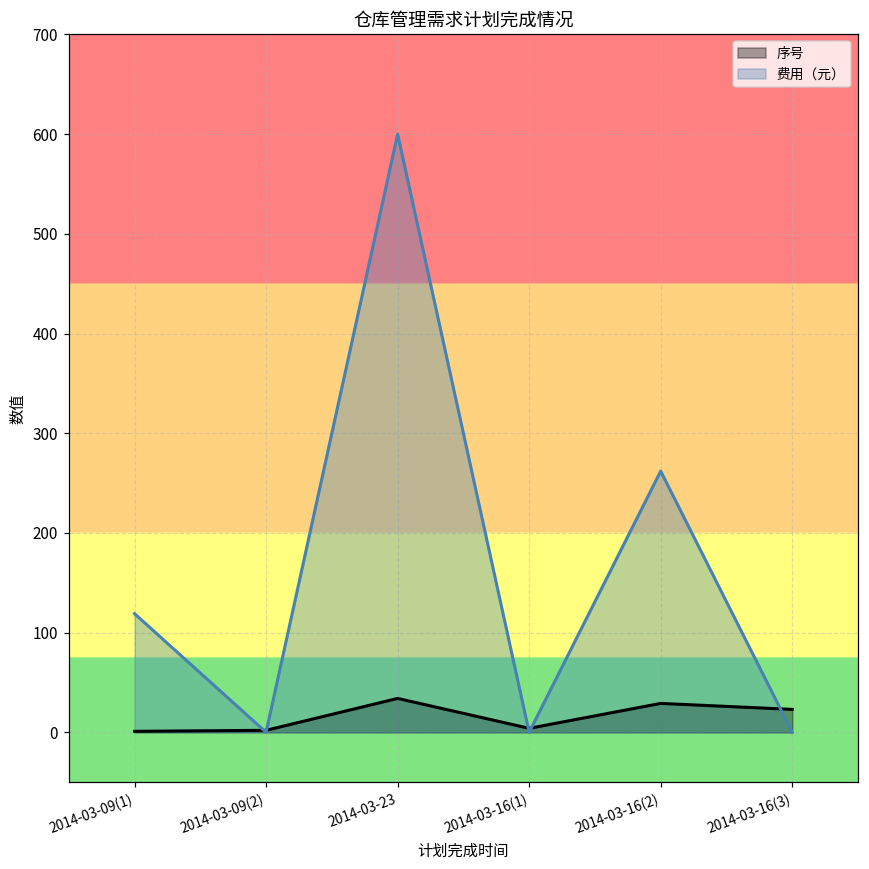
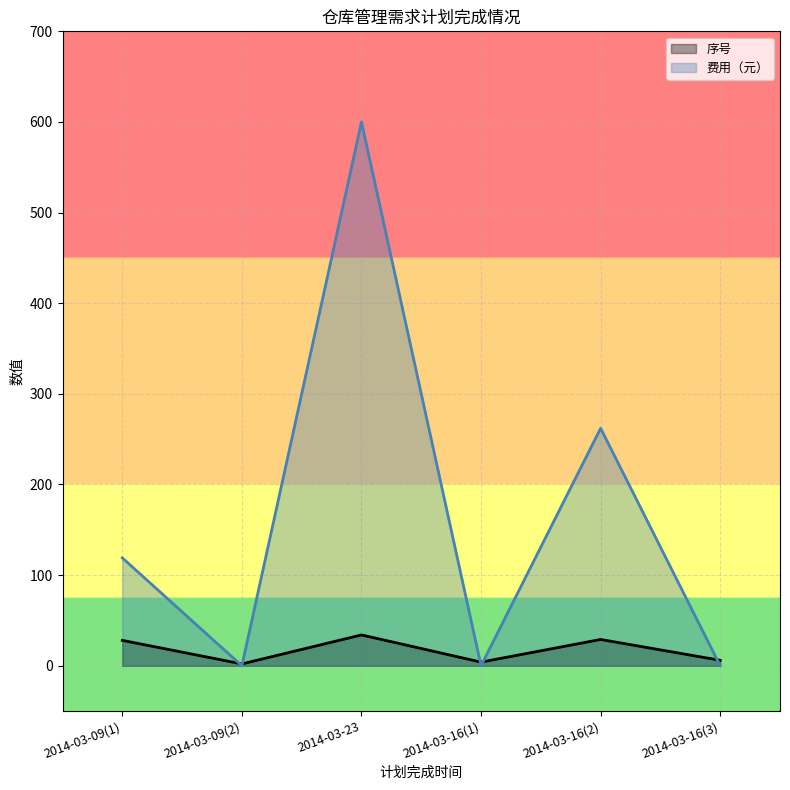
序号, 2014-03-09(1): 0 -> 30
序号, 2014-03-16(3): 20 -> 10
